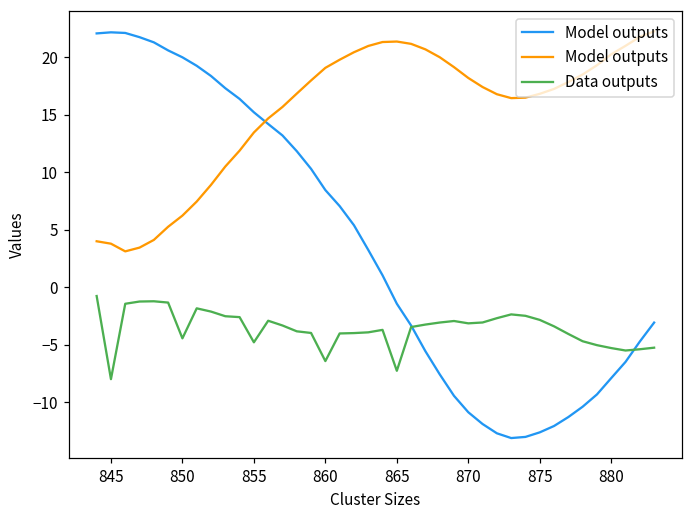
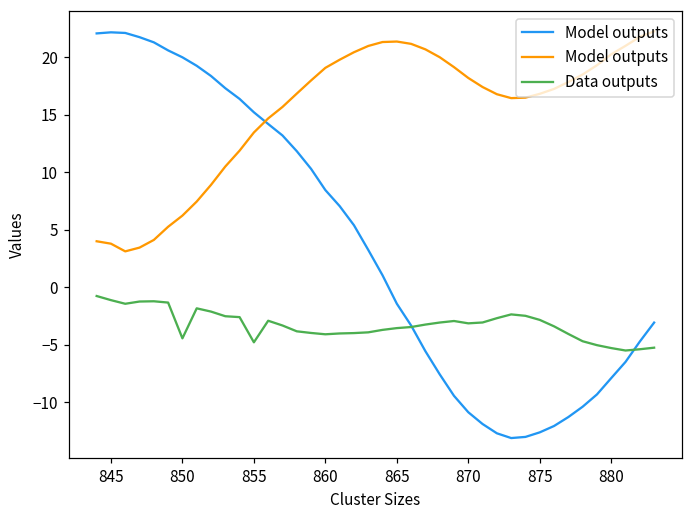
Data outputs, 845: -8.0 -> -1.1
Data outputs, 860: -6.4 -> -4.1
Data outputs, 865: -7.3 -> -3.6
